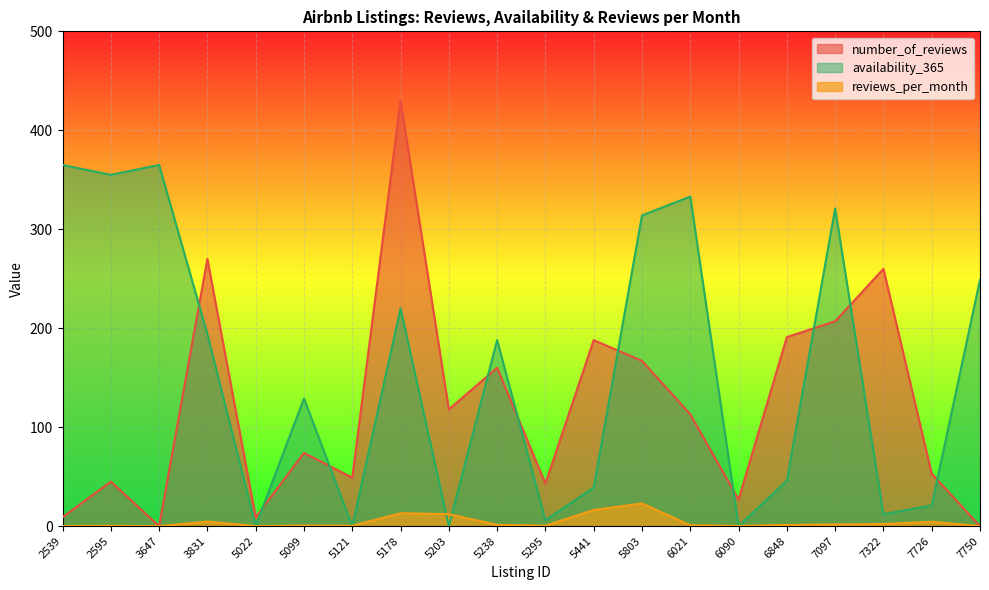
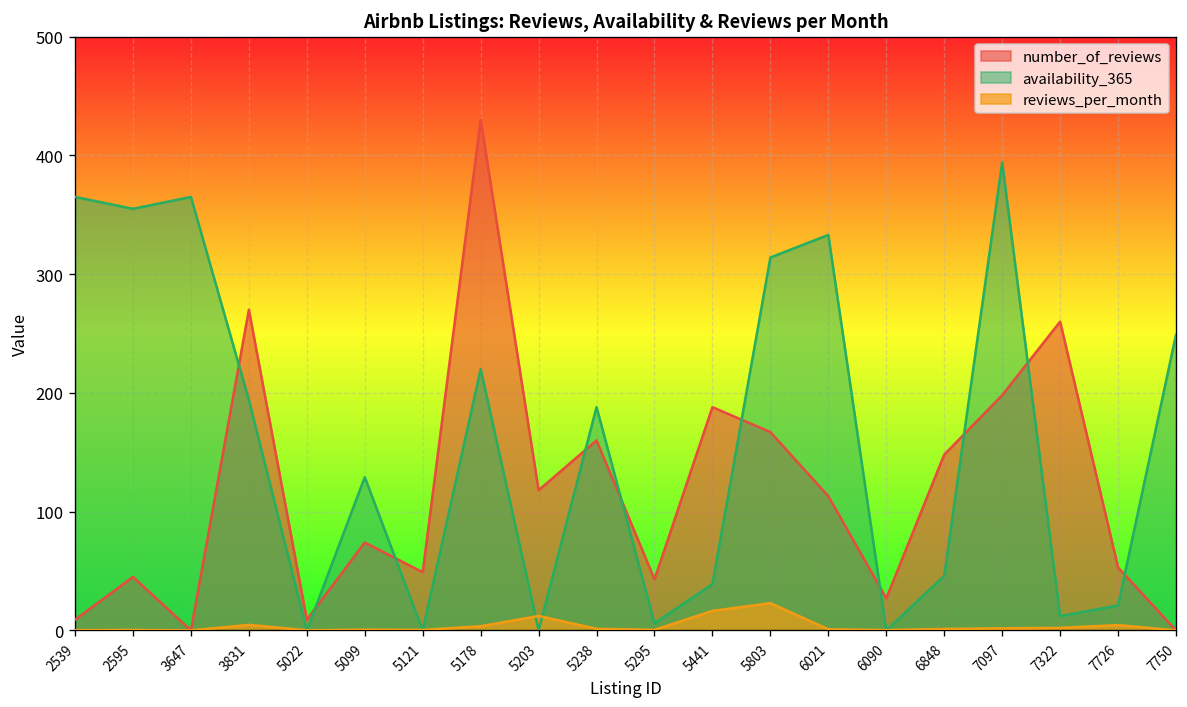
reviews_per_month, 5178: 10 -> 0
number_of_reviews, 6848: 190 -> 150
number_of_reviews, 7097: 210 -> 200
availability_365, 7097: 320 -> 390
